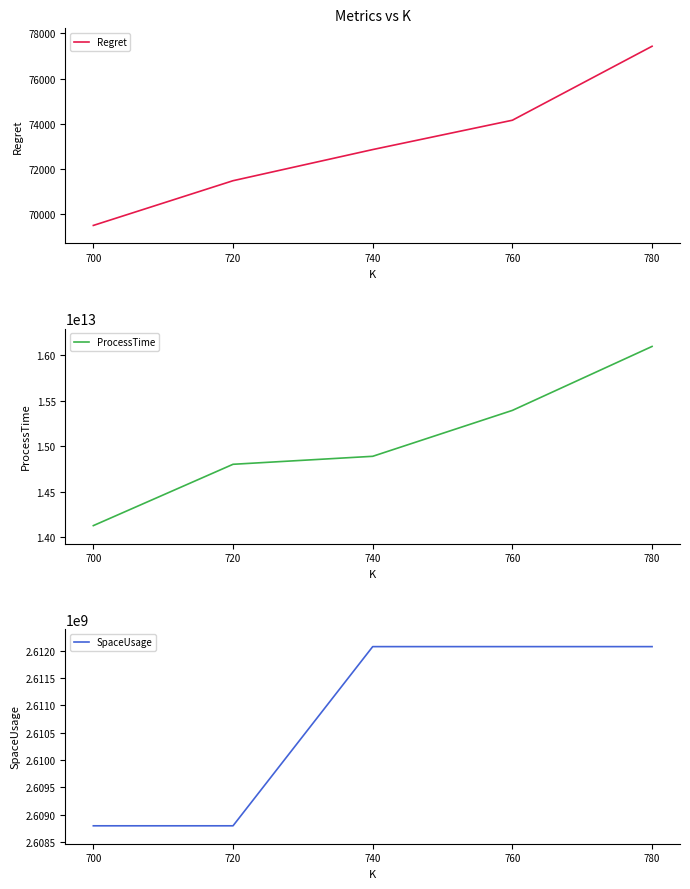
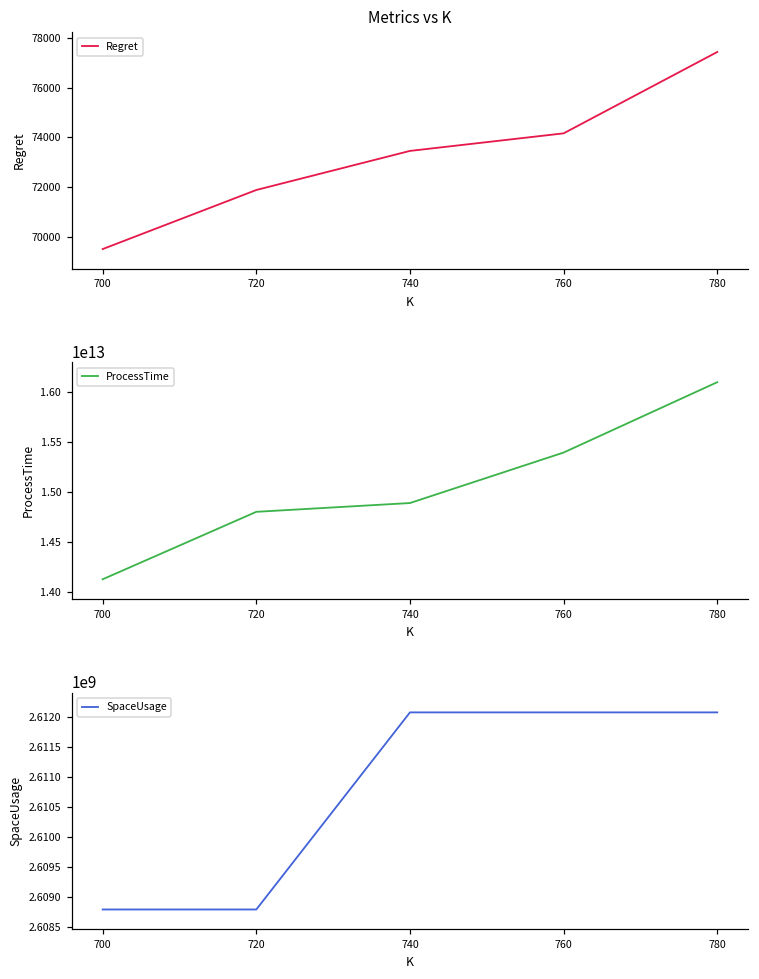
Metrics vs K, 720: 71500 -> 71900
Metrics vs K, 740: 72900 -> 73400
